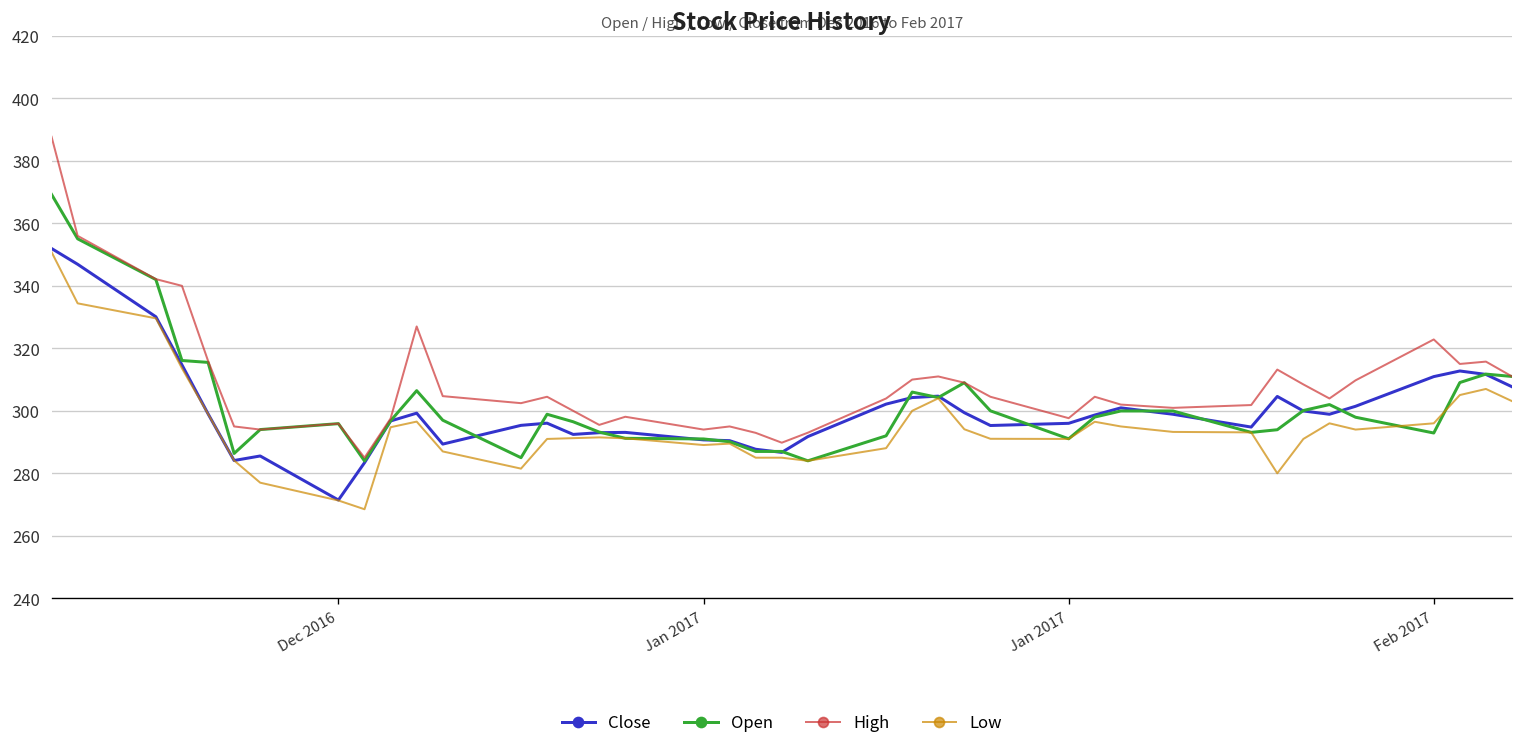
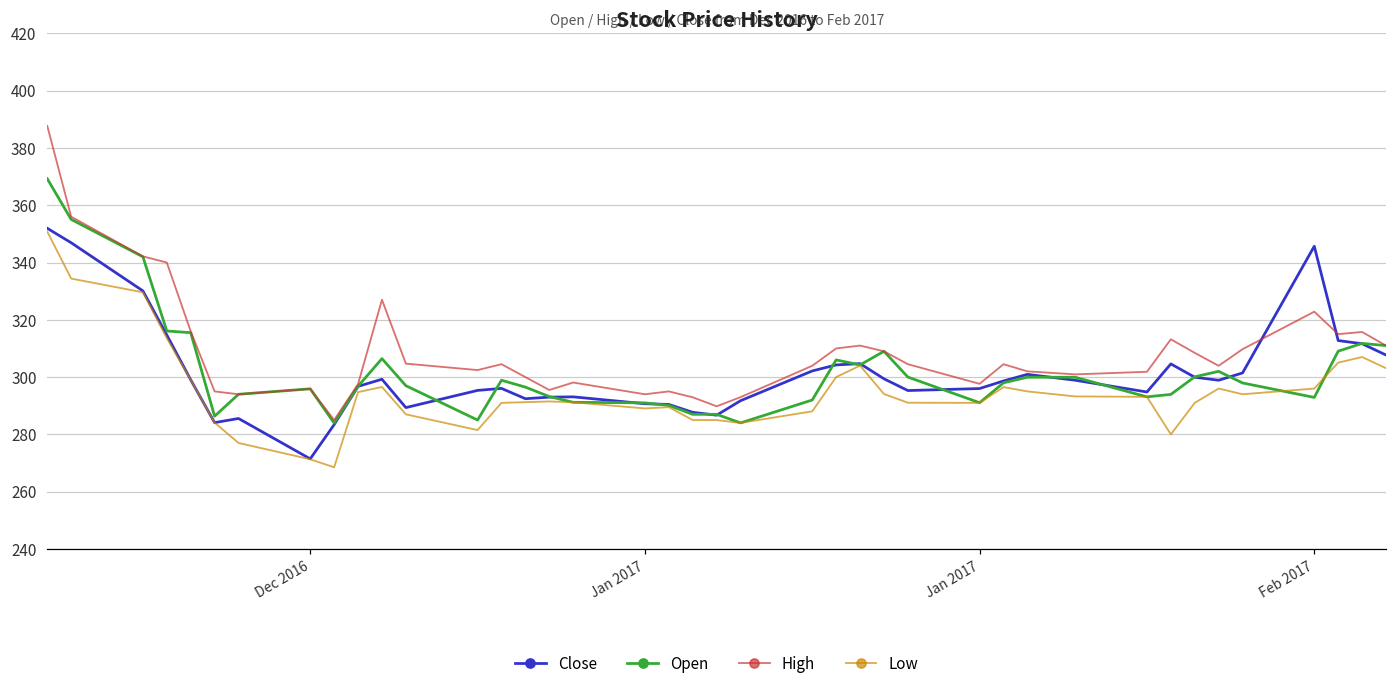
Close, Feb 2017: 311 -> 346
